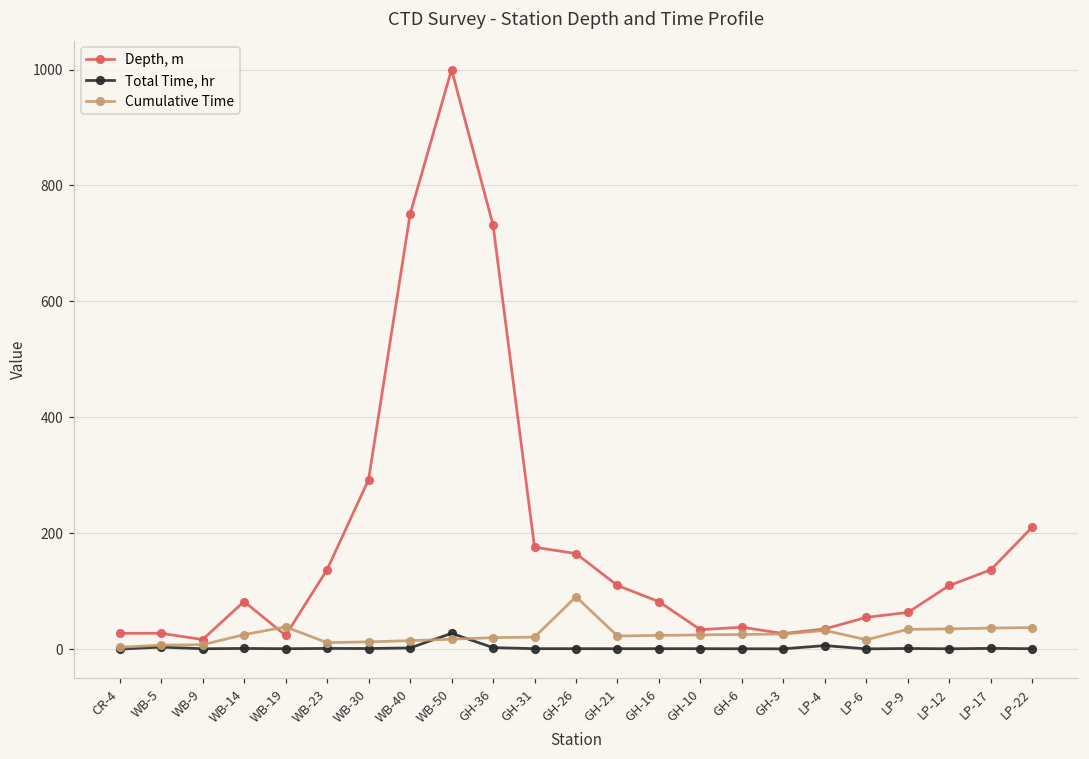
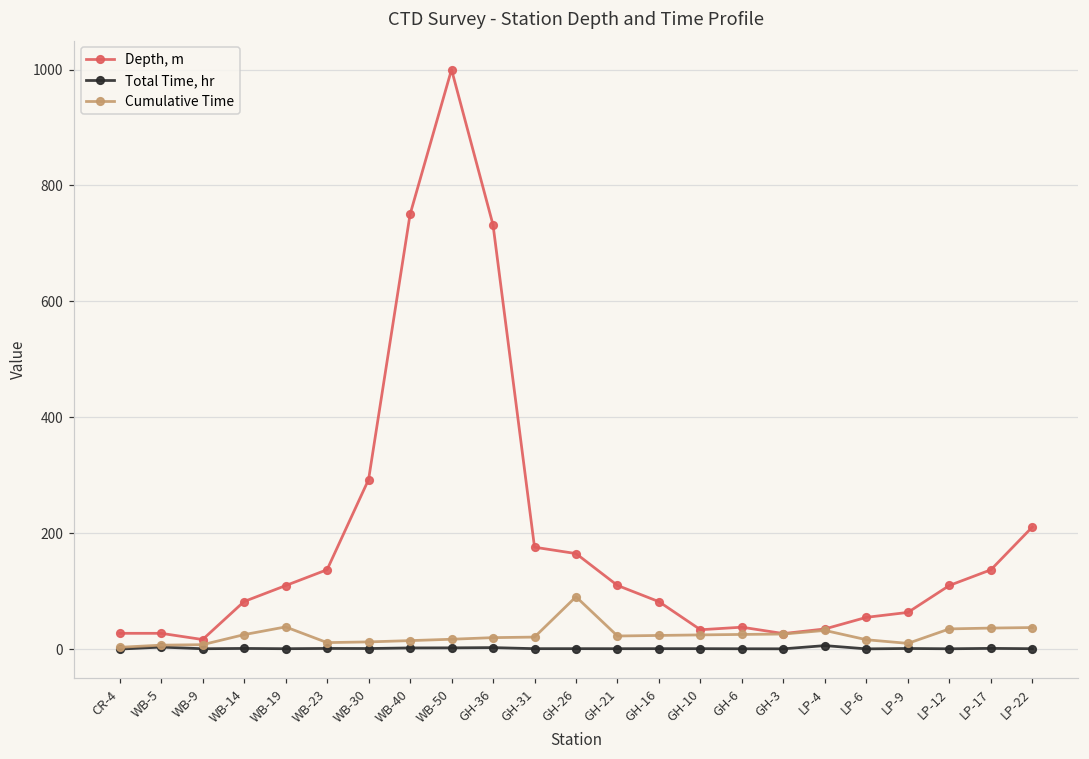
Depth, m, WB-19: 20 -> 110
Total Time, hr, WB-50: 30 -> 0
Cumulative Time, LP-9: 30 -> 10
